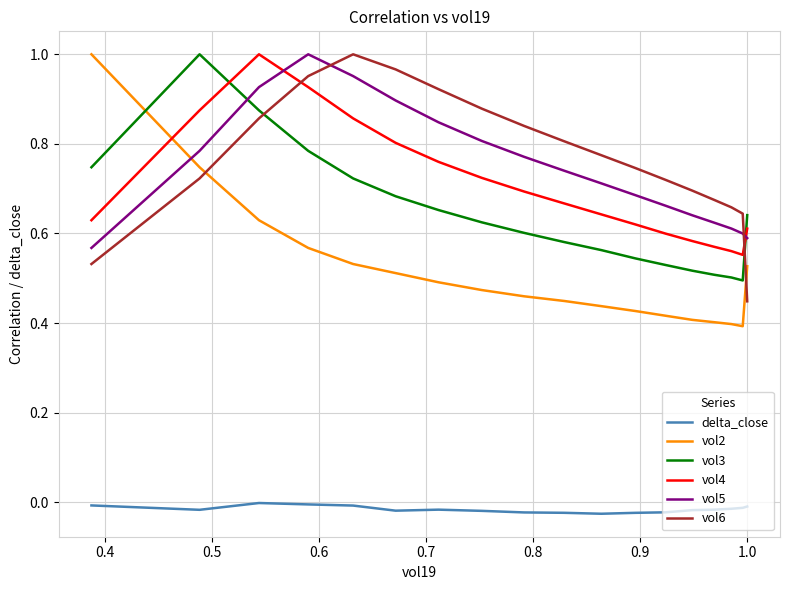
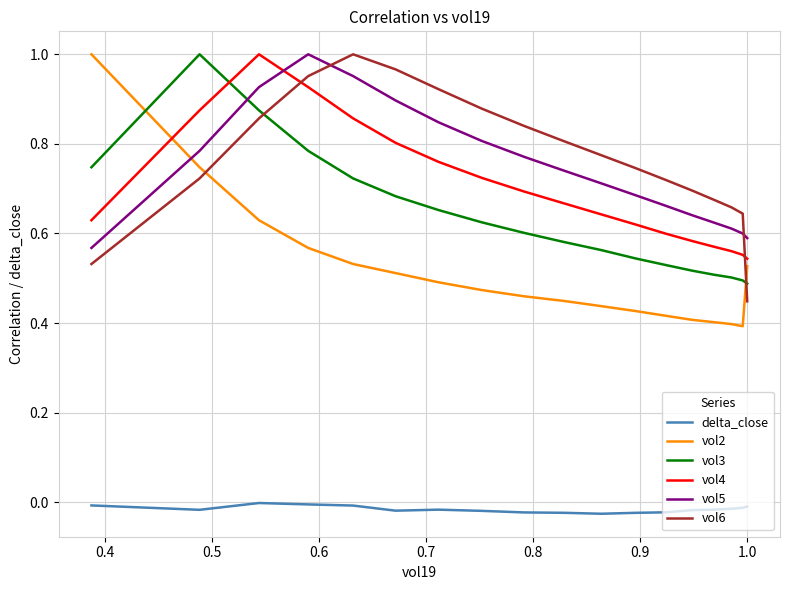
vol3, 1.0: 0.64 -> 0.49
vol4, 1.0: 0.61 -> 0.54
